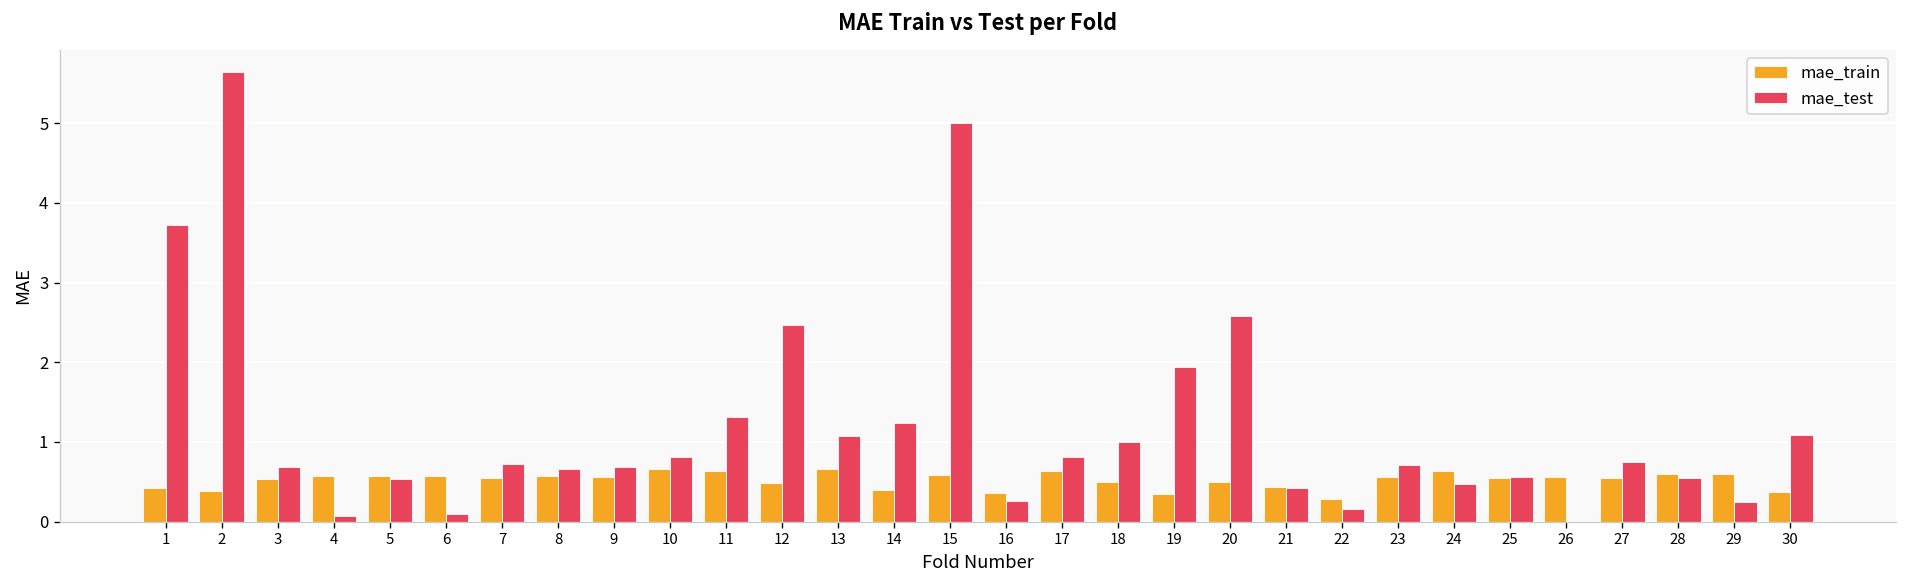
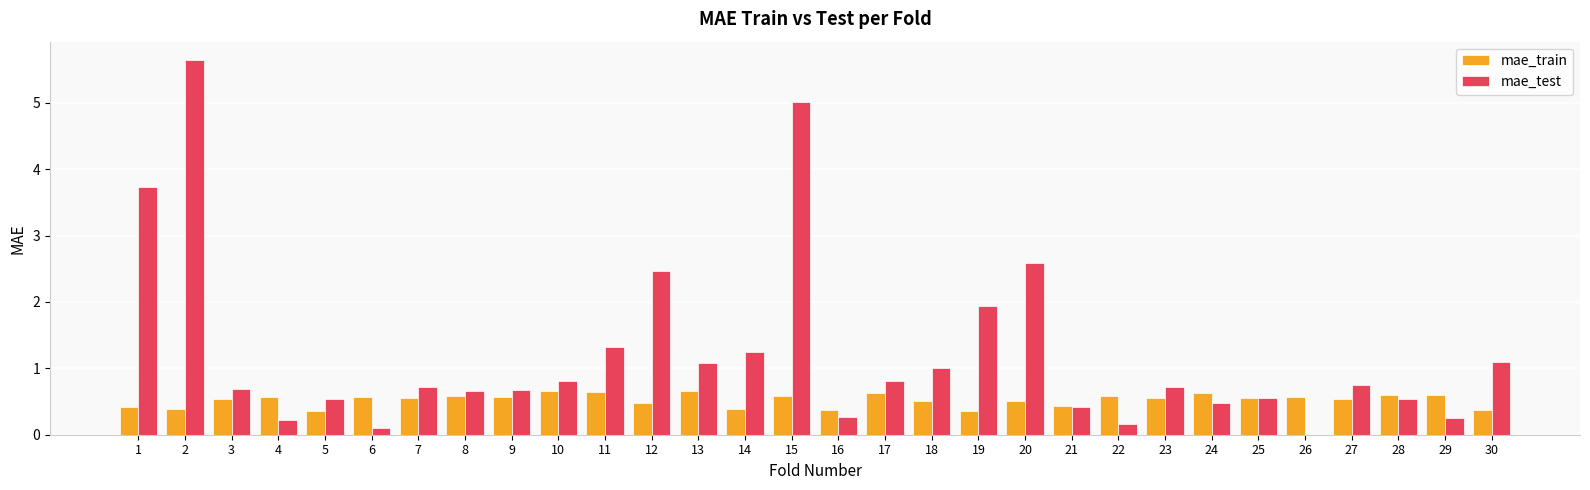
mae_test, 4: 0.1 -> 0.2
mae_train, 5: 0.6 -> 0.4
mae_train, 22: 0.3 -> 0.6
